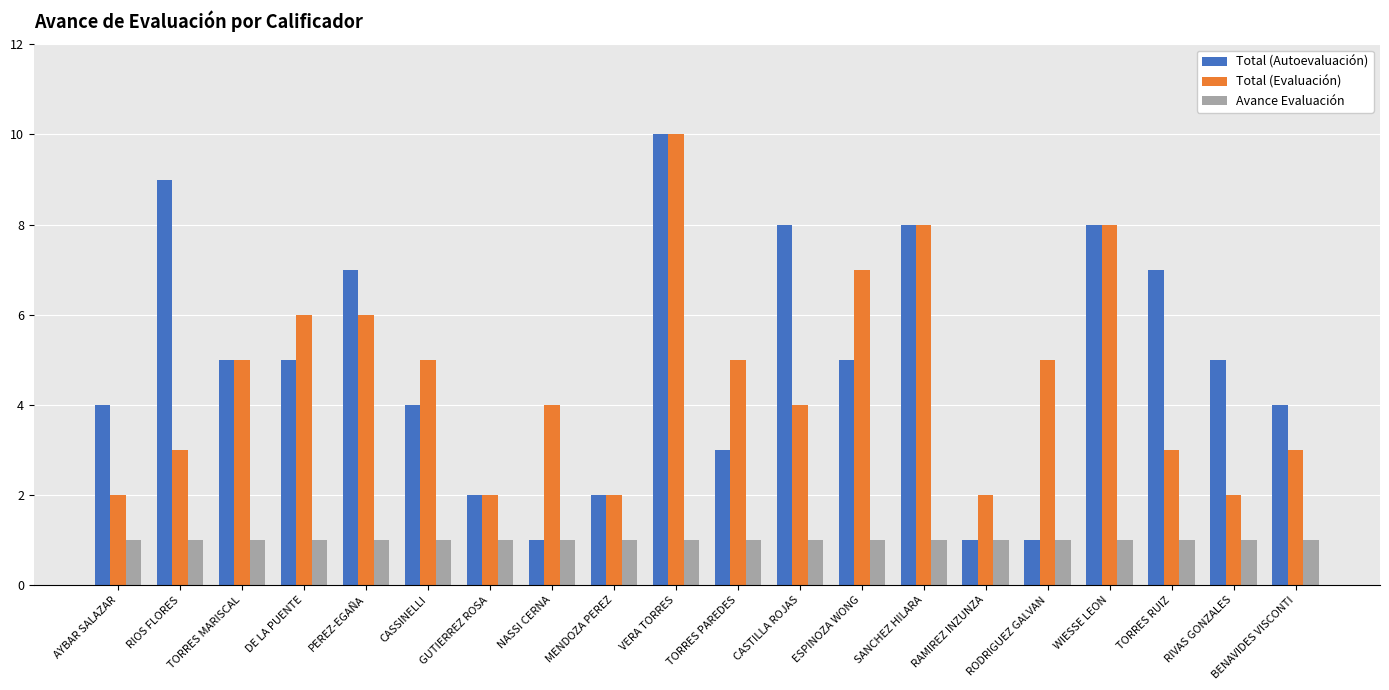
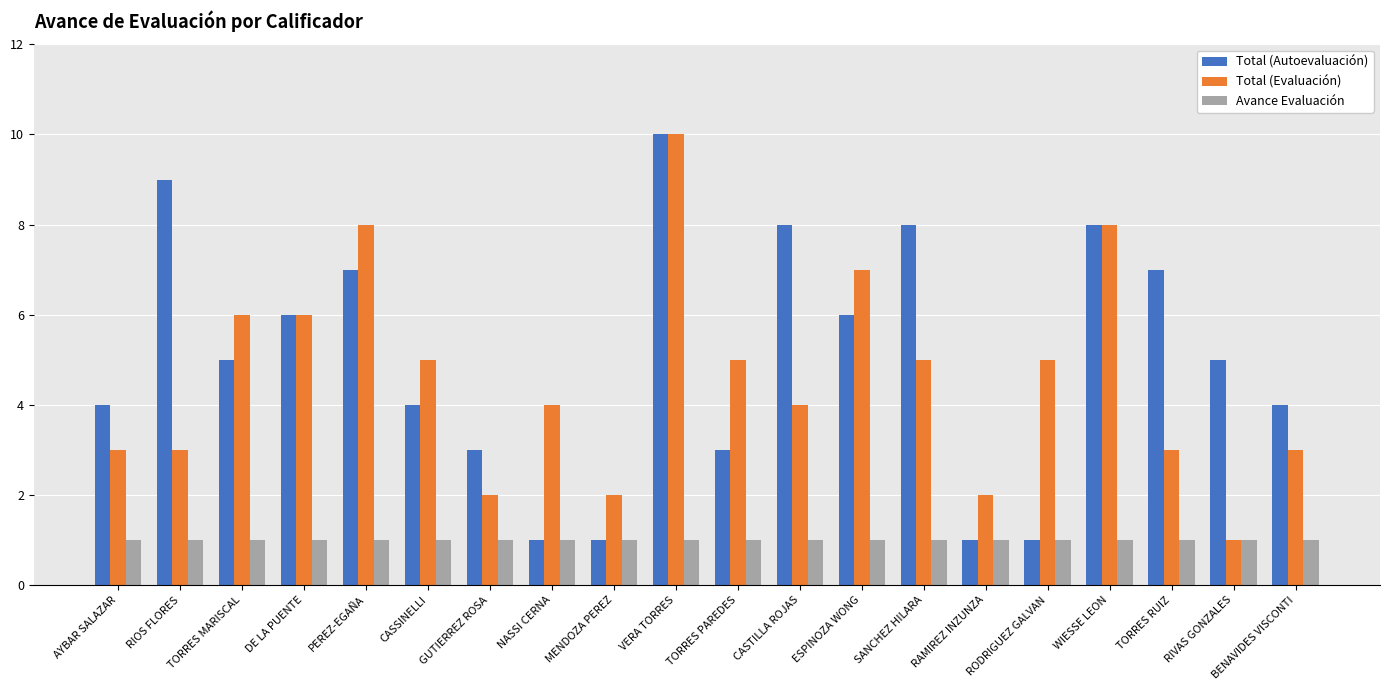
Total (Evaluación), AYBAR SALAZAR: 2 -> 3
Total (Evaluación), TORRES MARISCAL: 5 -> 6
Total (Autoevaluación), DE LA PUENTE: 5 -> 6
Total (Evaluación), PEREZ-EGAÑA: 6 -> 8
Total (Autoevaluación), GUTIERREZ ROSA: 2 -> 3
Total (Autoevaluación), MENDOZA PEREZ: 2 -> 1
Total (Autoevaluación), ESPINOZA WONG: 5 -> 6
Total (Evaluación), SANCHEZ HILARA: 8 -> 5
Total (Evaluación), RIVAS GONZALES: 2 -> 1
